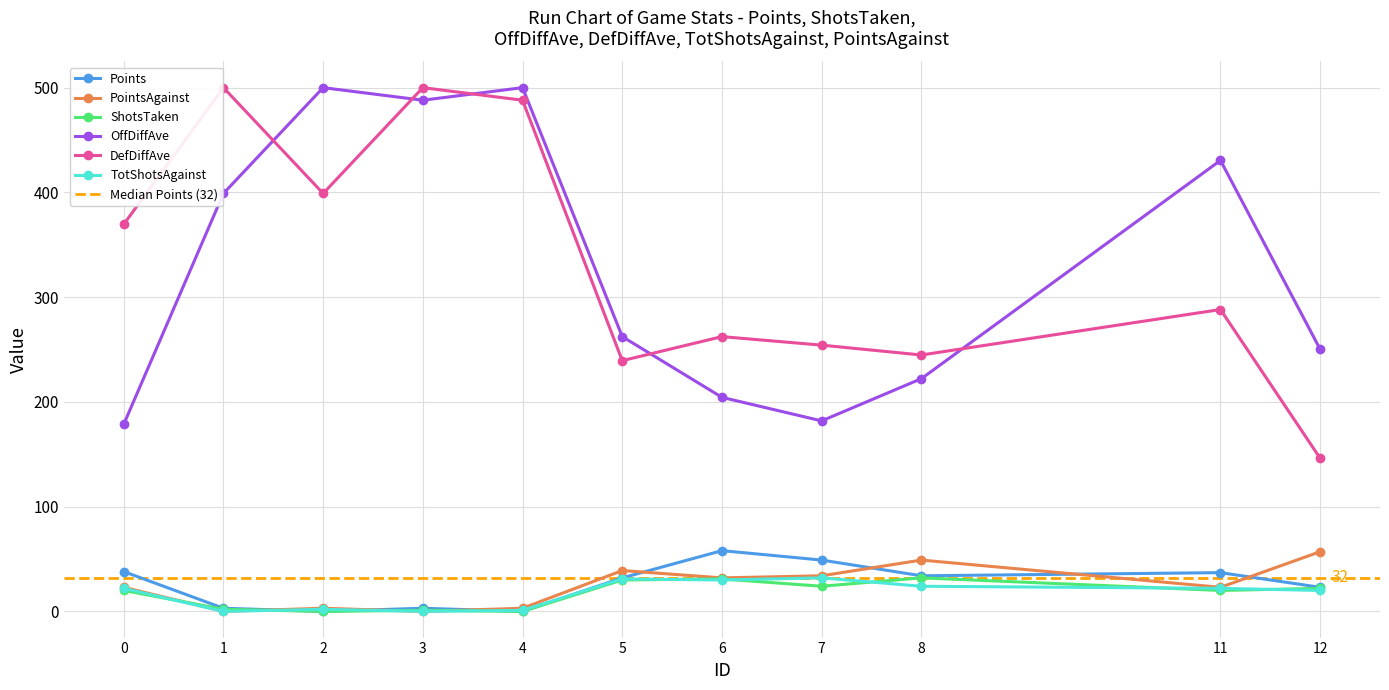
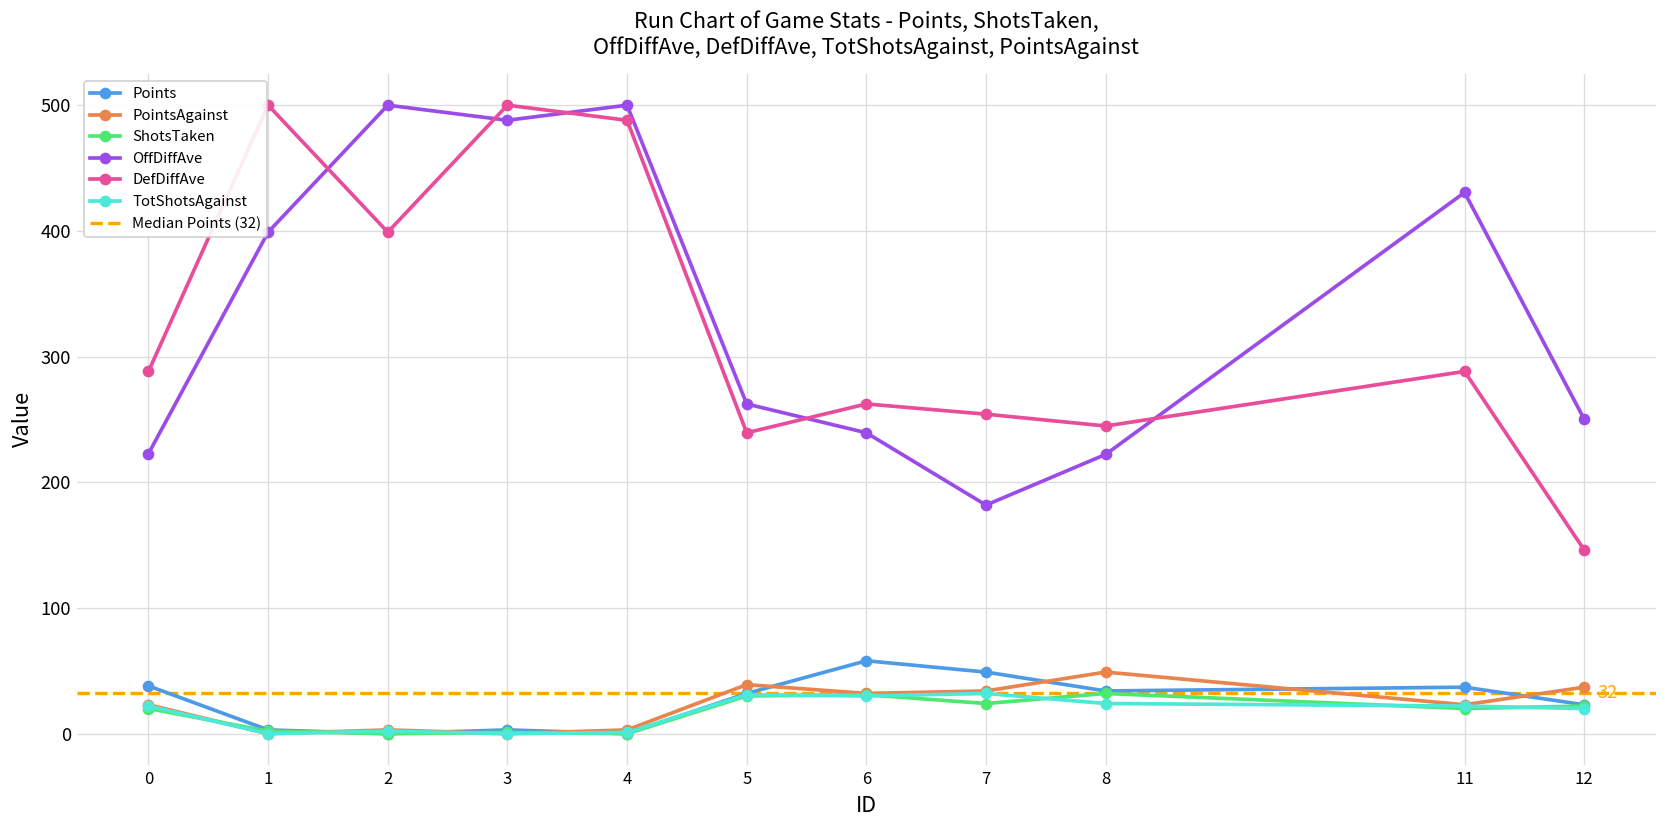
OffDiffAve, 0: 179 -> 223
DefDiffAve, 0: 370 -> 288
OffDiffAve, 6: 204 -> 239
PointsAgainst, 12: 57 -> 37
